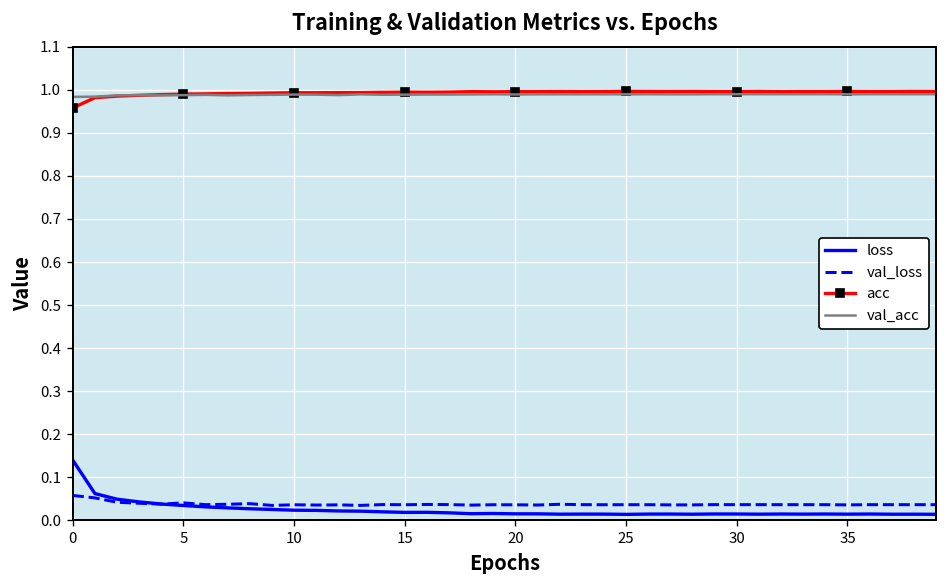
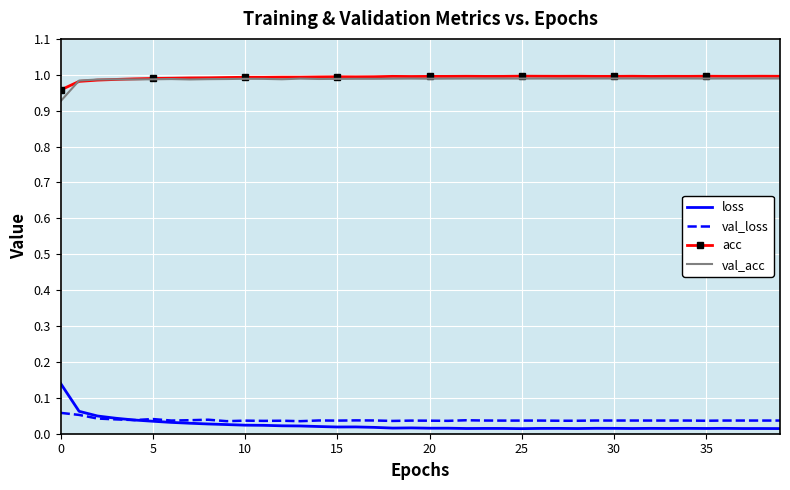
val_acc, 0: 0.98 -> 0.93
